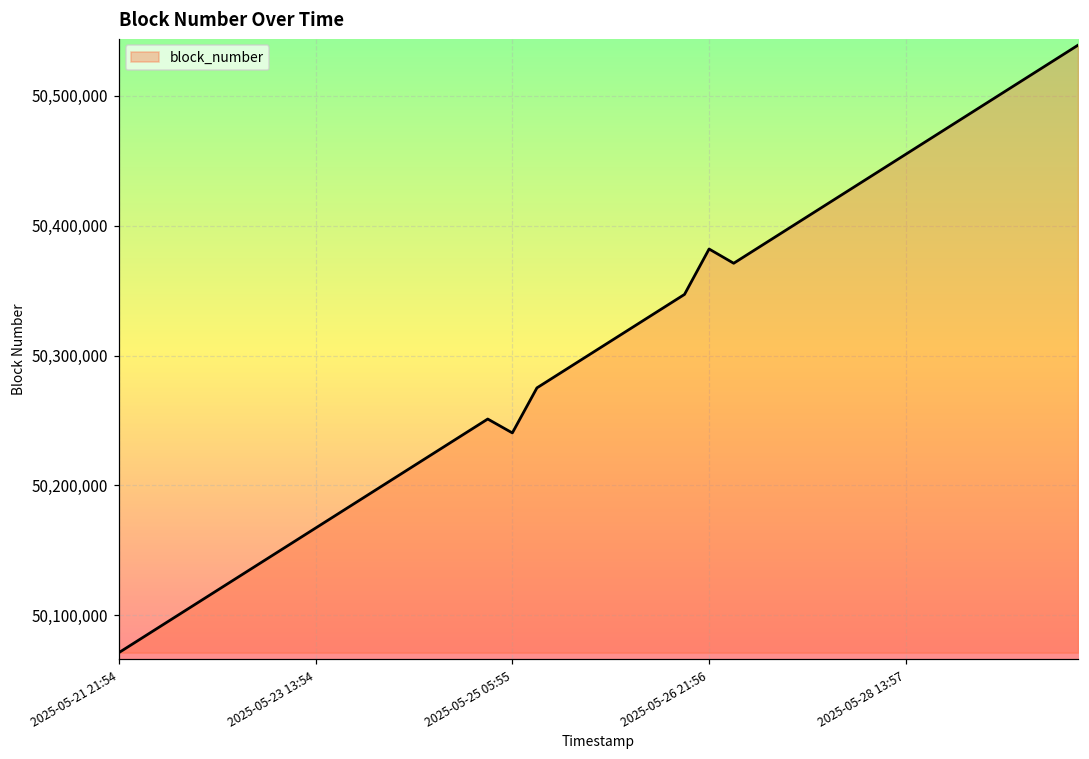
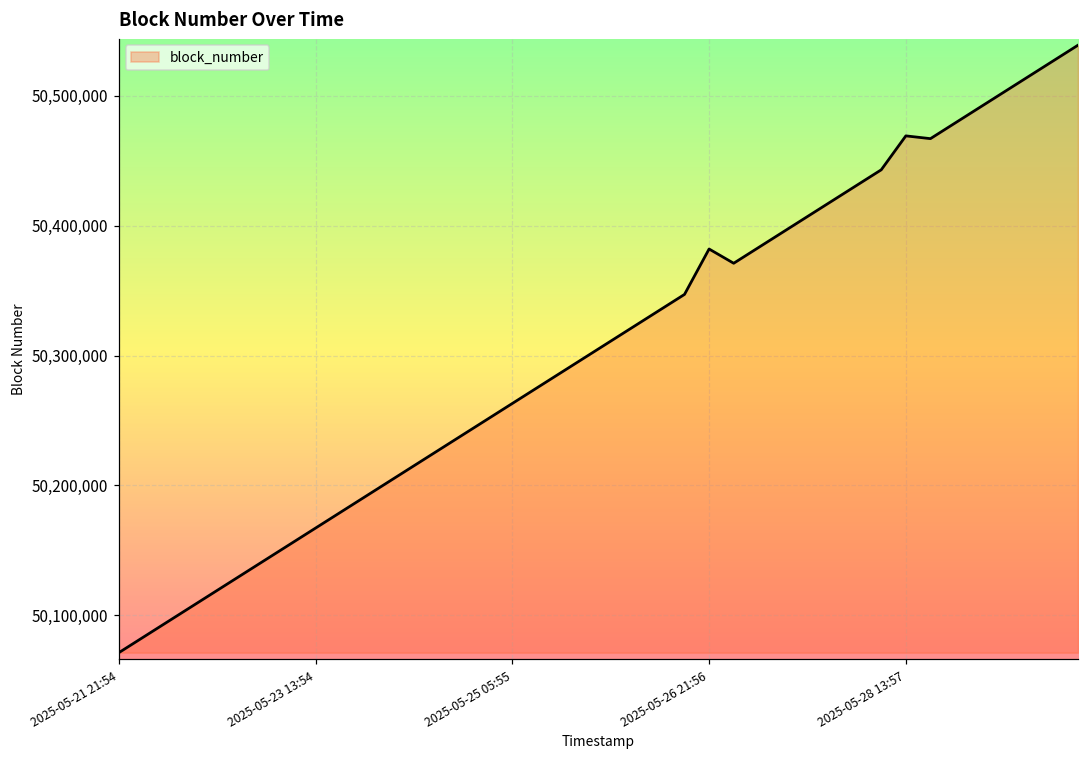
2025-05-25 05:55: 50,240,000 -> 50,263,000
2025-05-28 13:57: 50,455,000 -> 50,469,000
